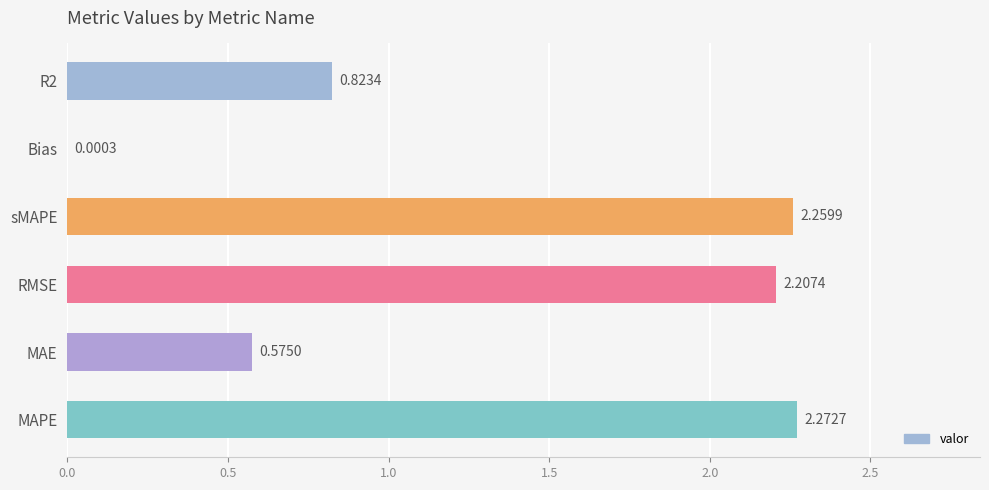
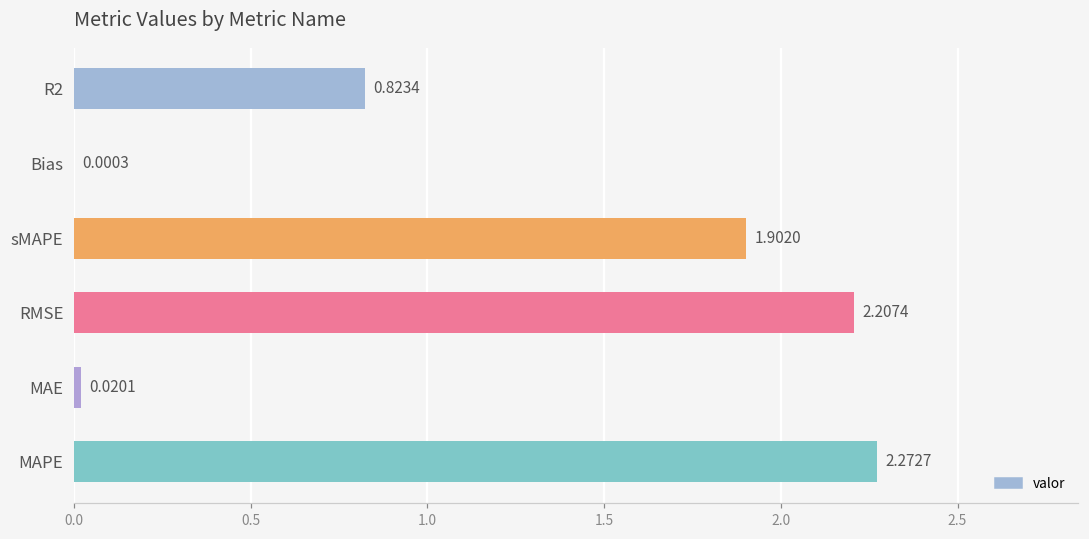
sMAPE: 2.2599 -> 1.9020
MAE: 0.5750 -> 0.0201
